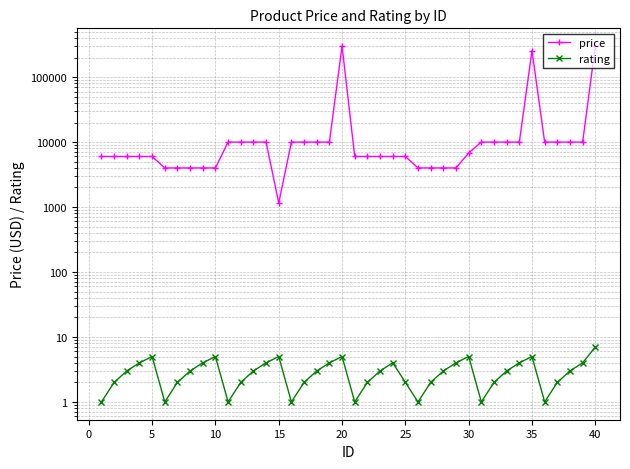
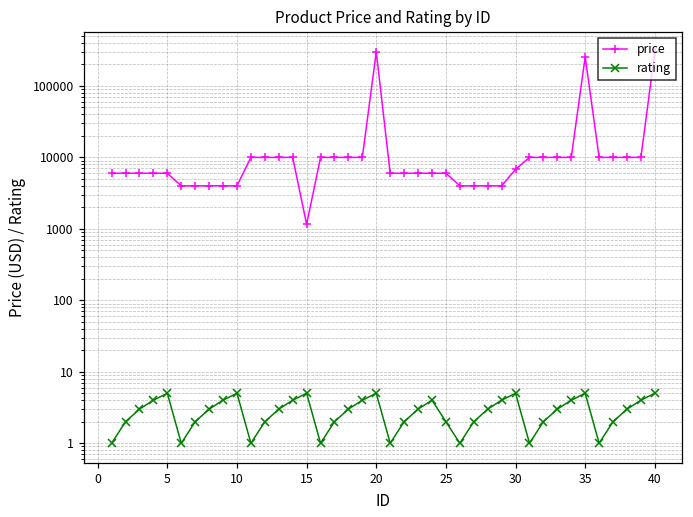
rating, 40: 7 -> 5
